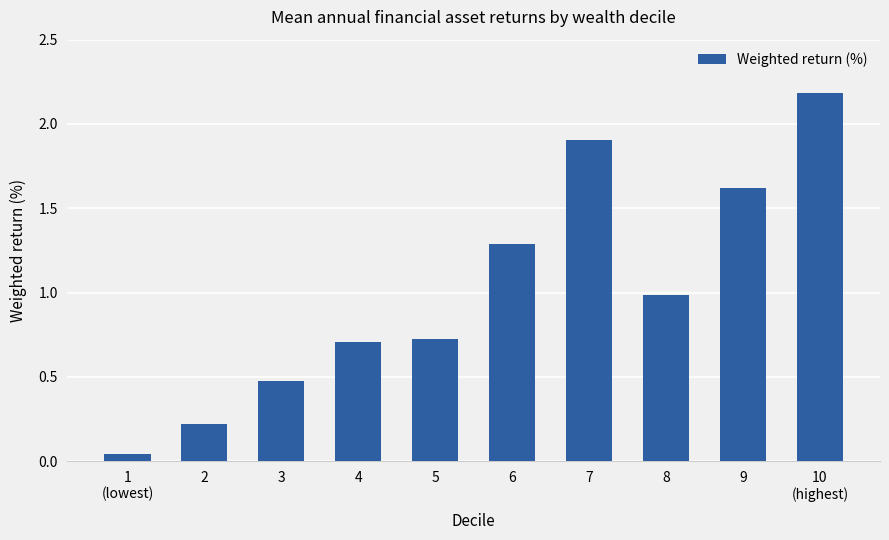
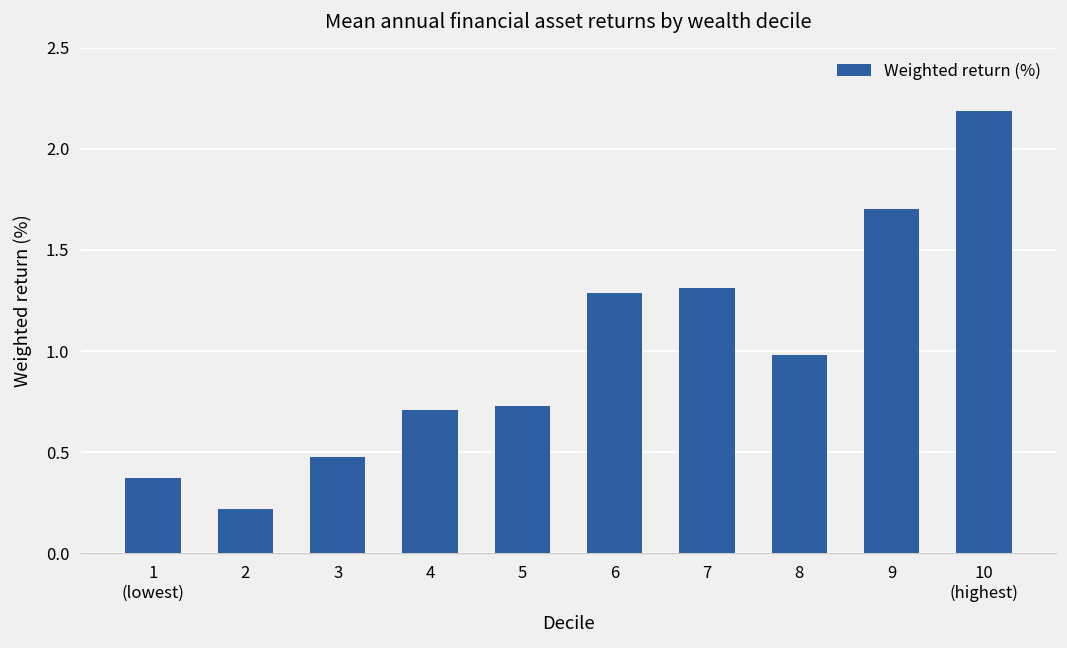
1 (lowest): 0.04 -> 0.37
7: 1.91 -> 1.31
9: 1.62 -> 1.70
